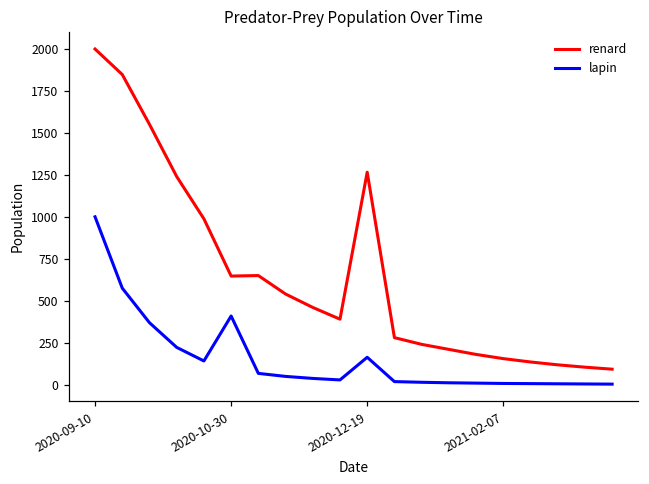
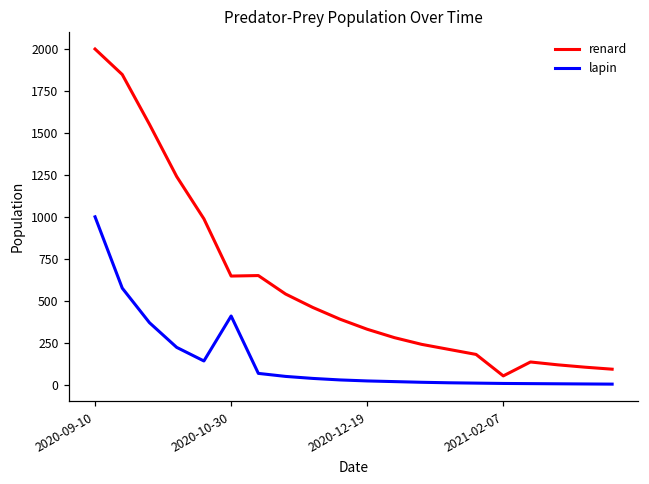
renard, 2020-12-19: 1270 -> 330
lapin, 2020-12-19: 160 -> 20
renard, 2021-02-07: 160 -> 50
